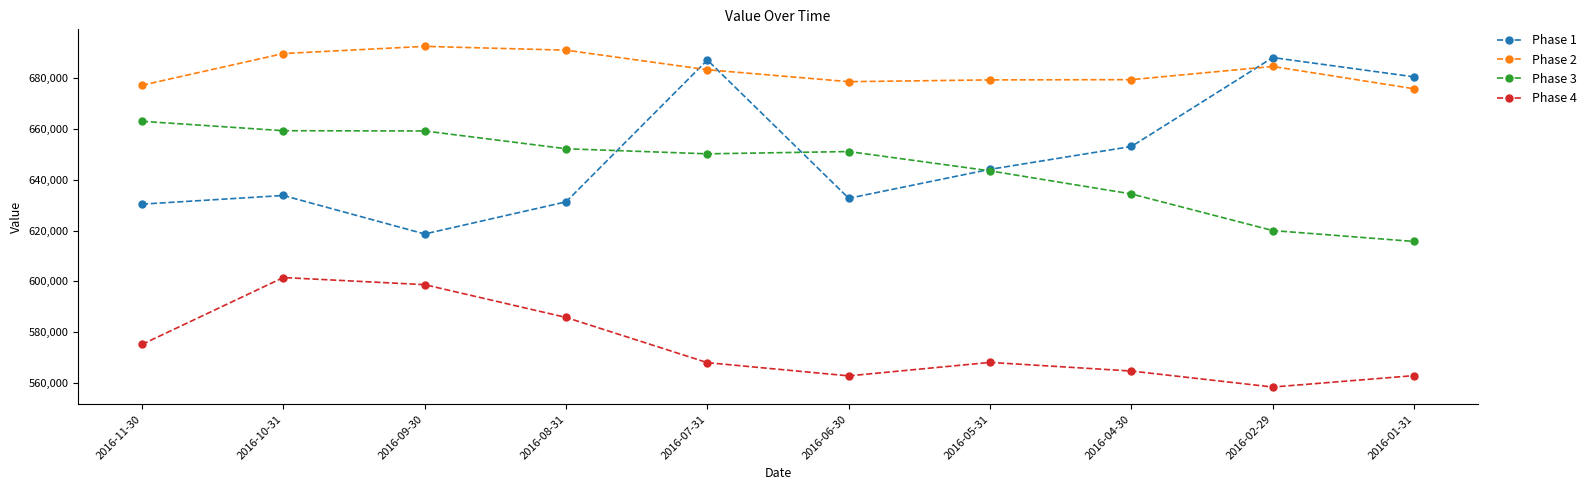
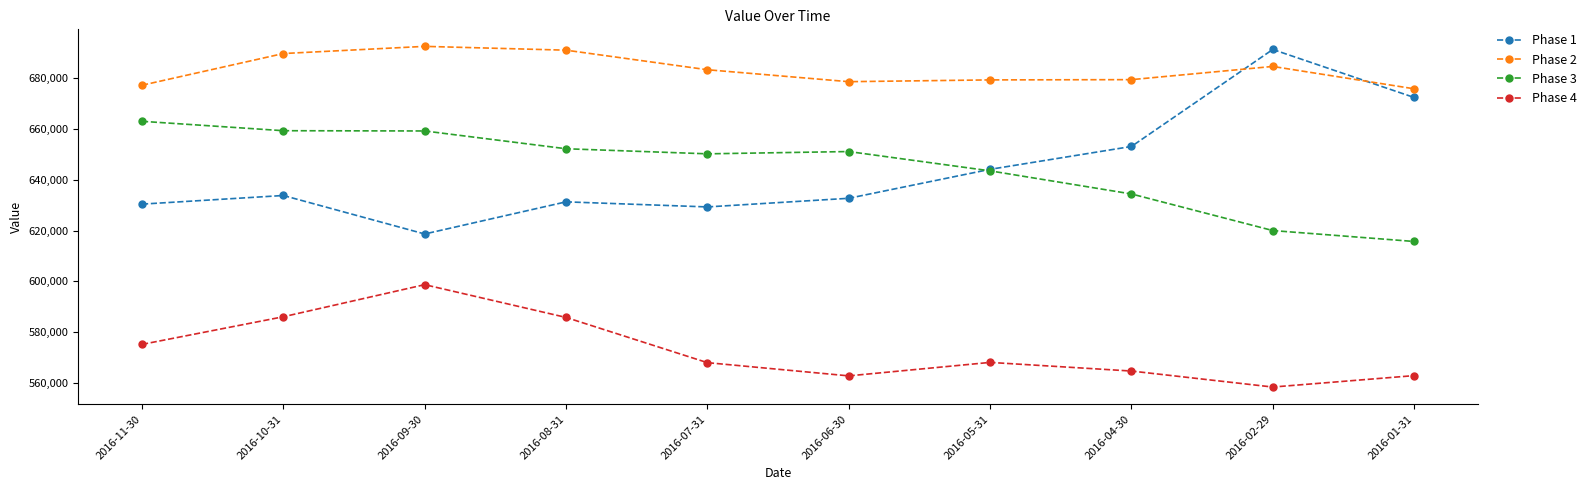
Phase 4, 2016-10-31: 602,000 -> 586,000
Phase 1, 2016-07-31: 687,000 -> 629,000
Phase 1, 2016-02-29: 688,000 -> 691,000
Phase 1, 2016-01-31: 681,000 -> 672,000
